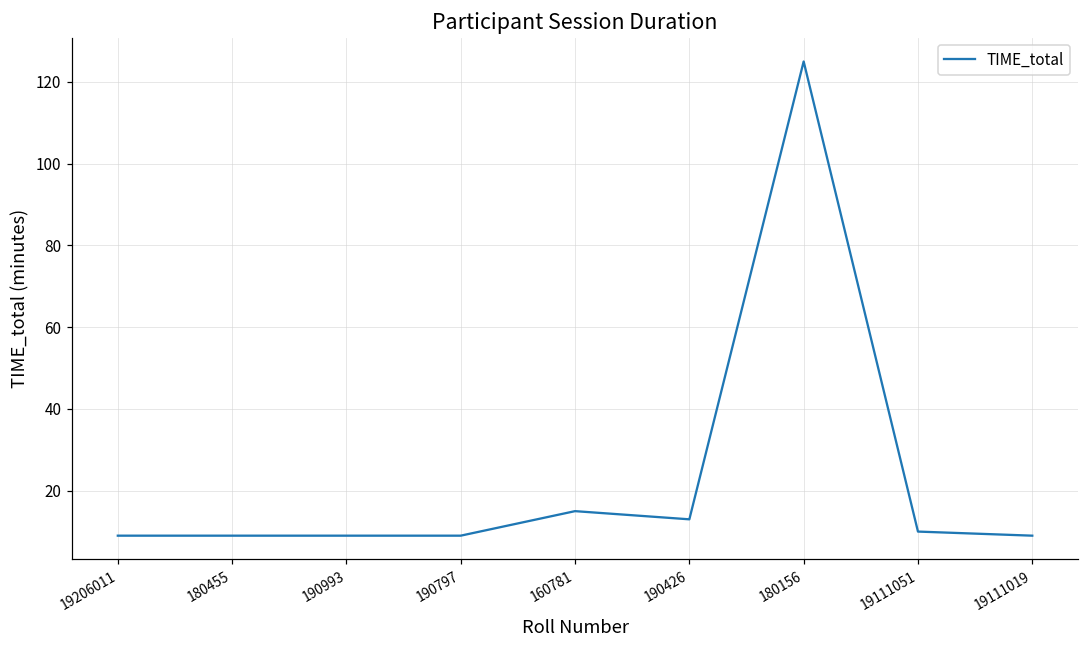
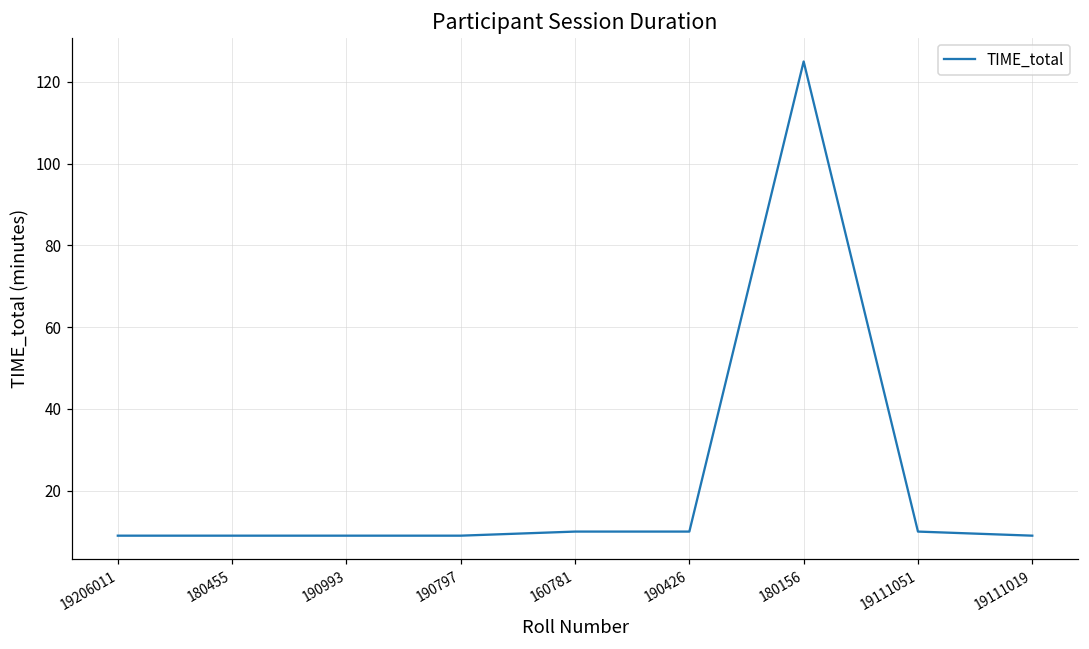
160781: 15 -> 10
190426: 13 -> 10
